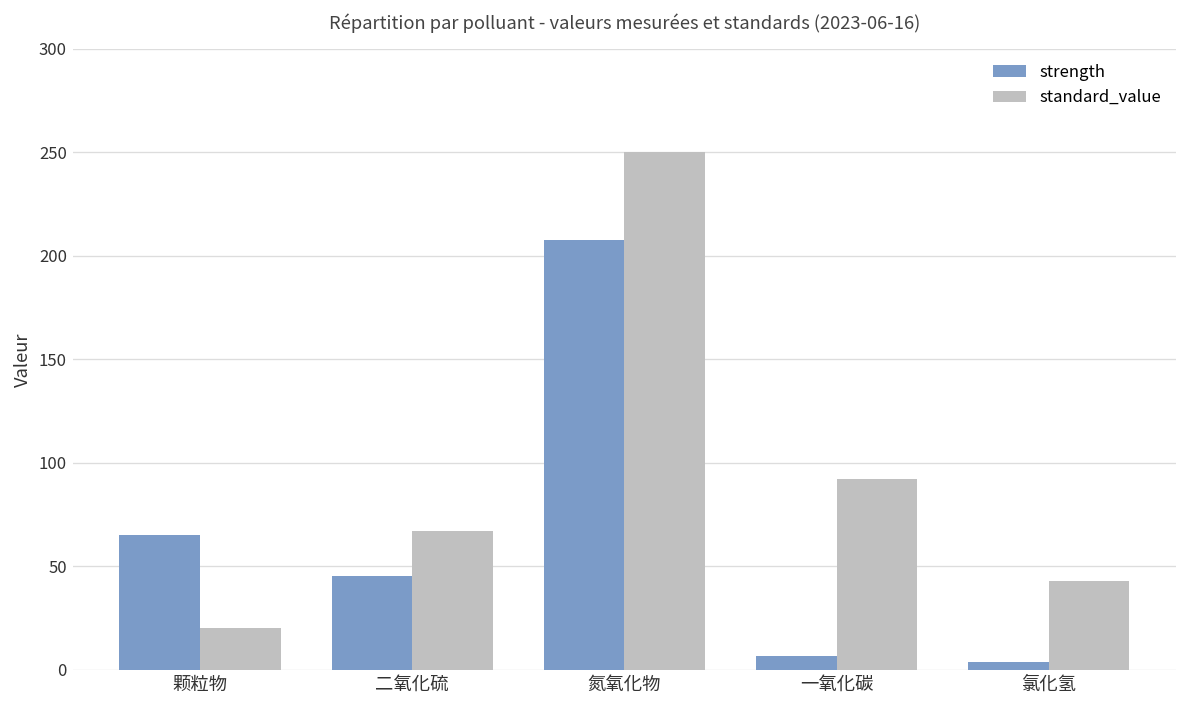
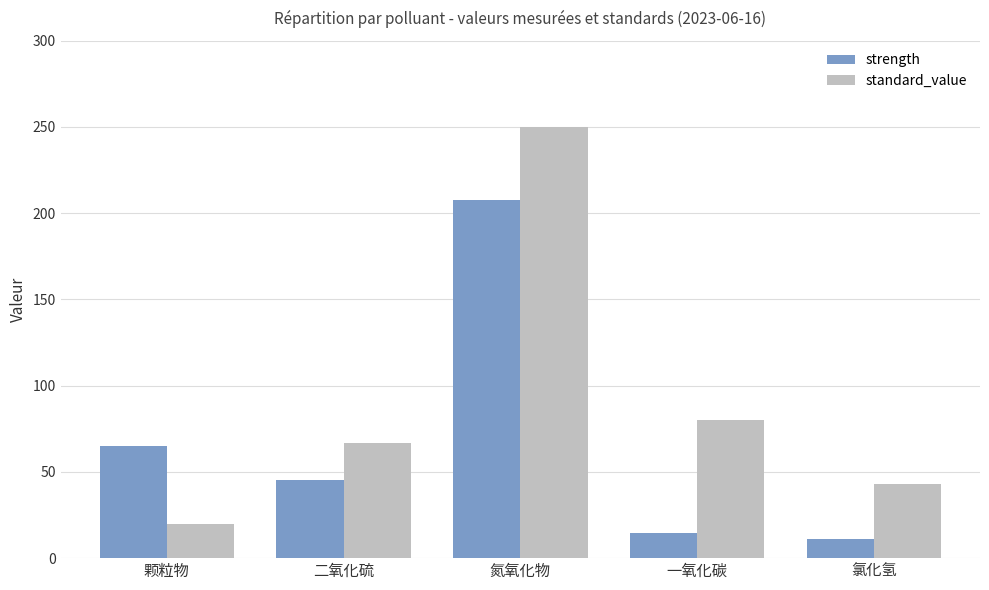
strength, 一氧化碳: 7 -> 15
standard_value, 一氧化碳: 92 -> 80
strength, 氯化氢: 4 -> 11
